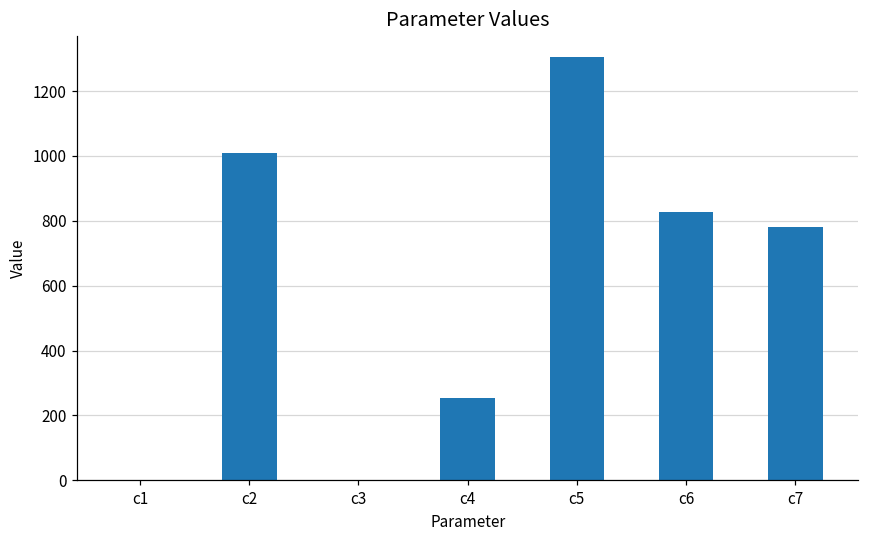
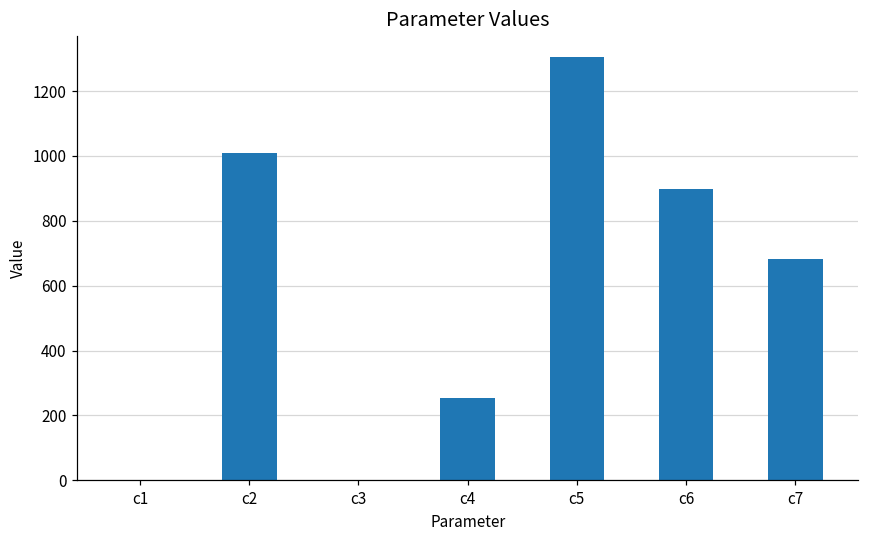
c6: 830 -> 900
c7: 780 -> 680
